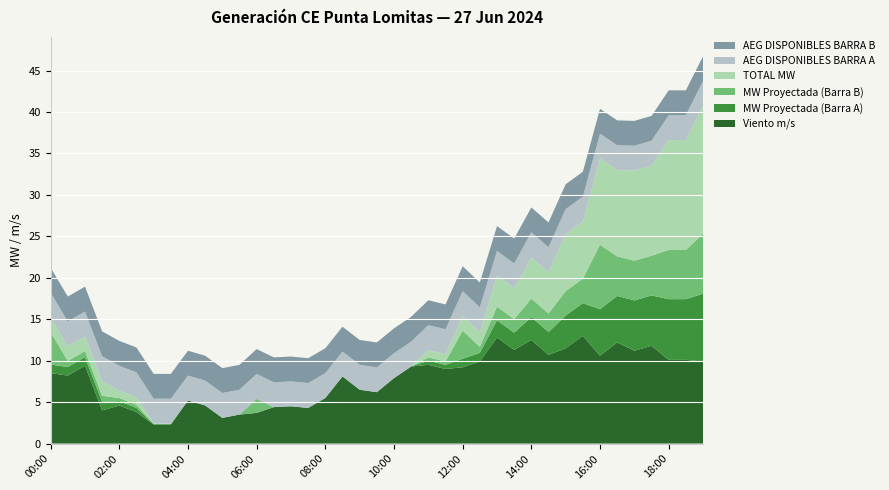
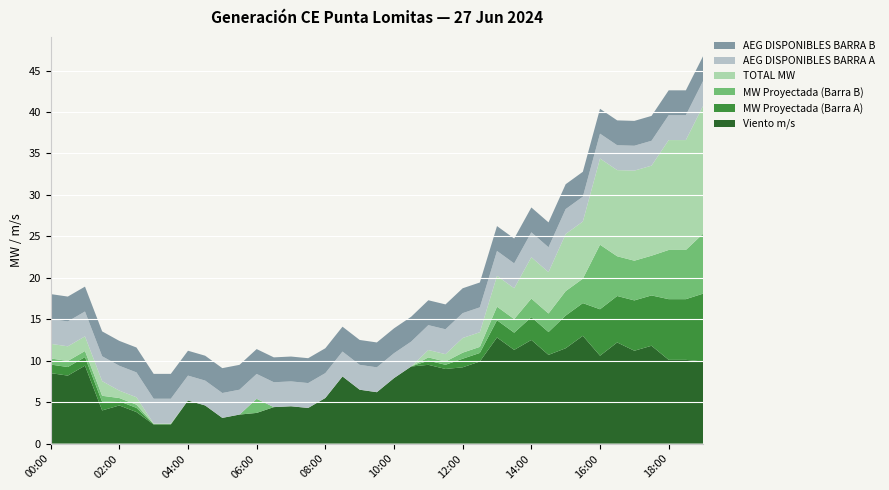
MW Proyectada (Barra B), 00:00: 4 -> 1
MW Proyectada (Barra B), 12:00: 3 -> 1
